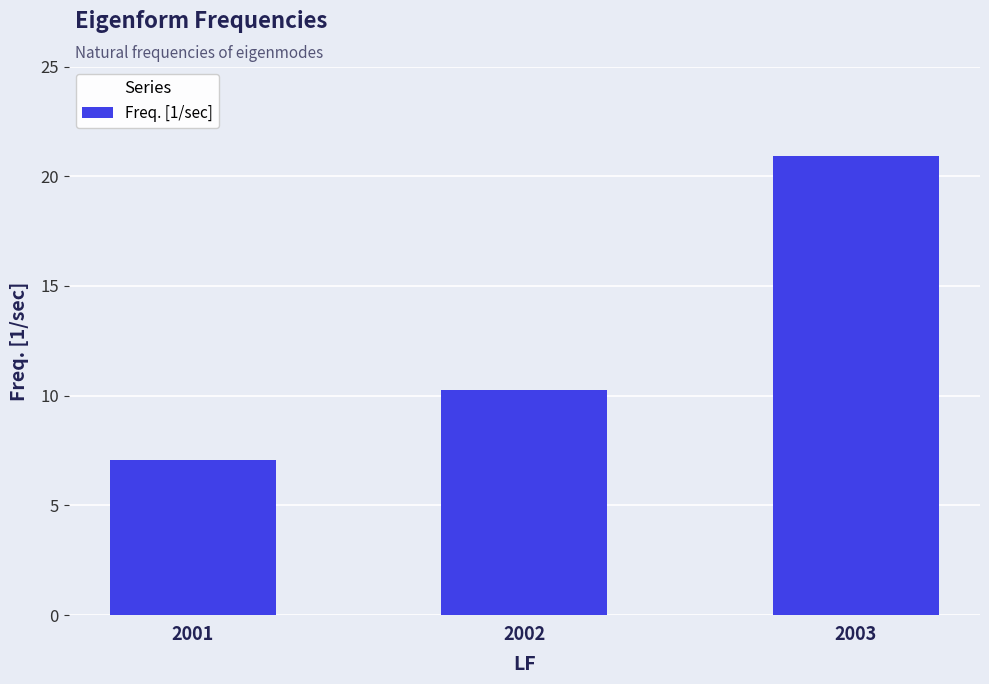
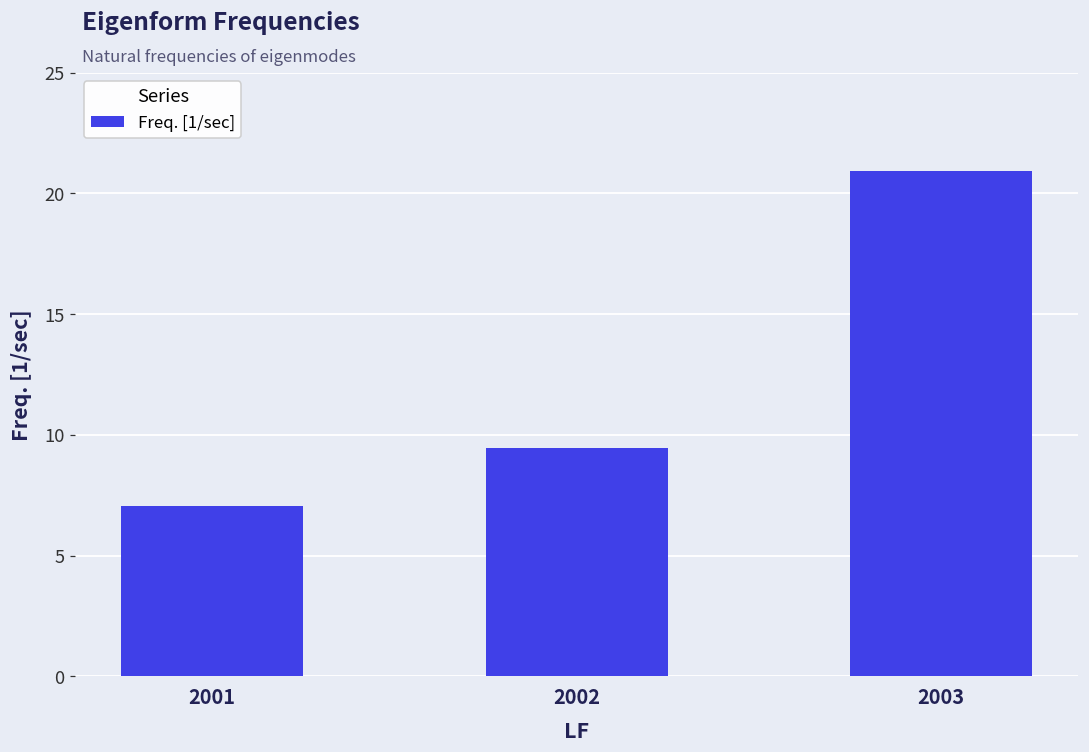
2002: 10.2 -> 9.5
